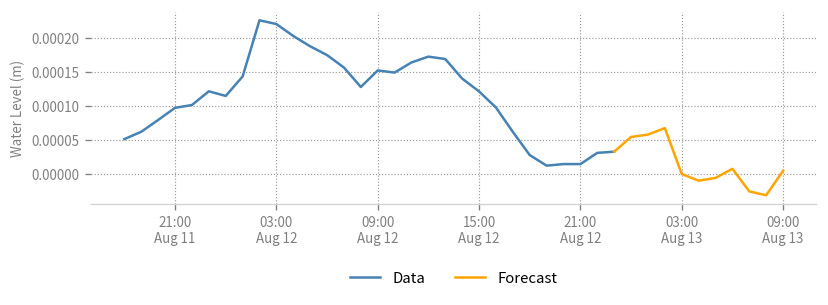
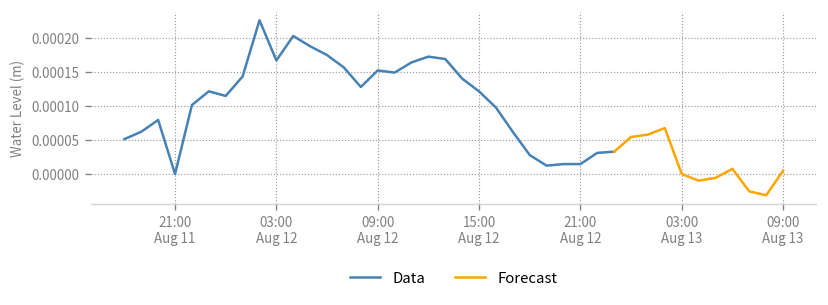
Data, 21:00 Aug 11: 0.0001 -> 0.0000
Data, 03:00 Aug 12: 0.00022 -> 0.00017
